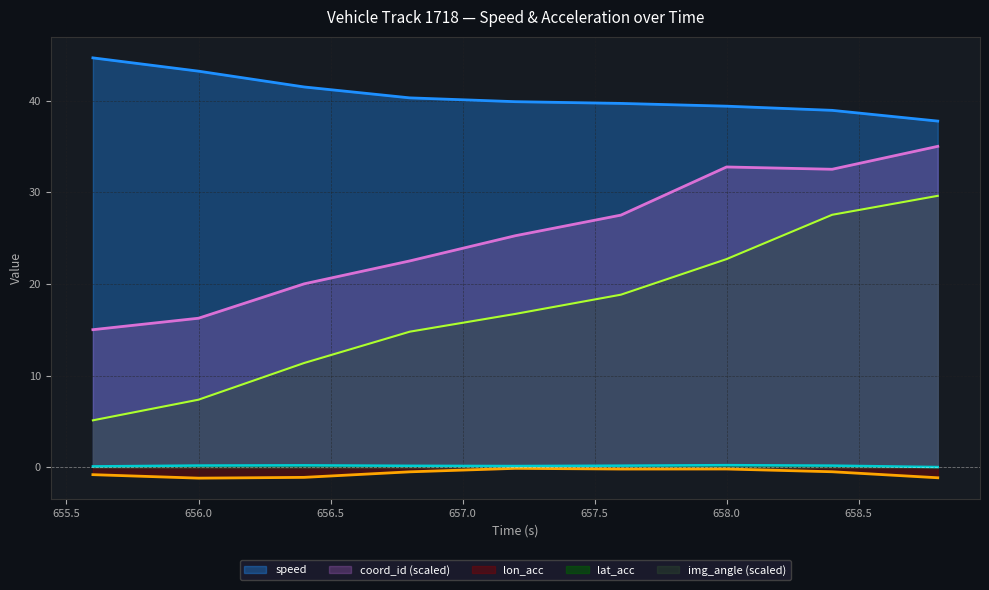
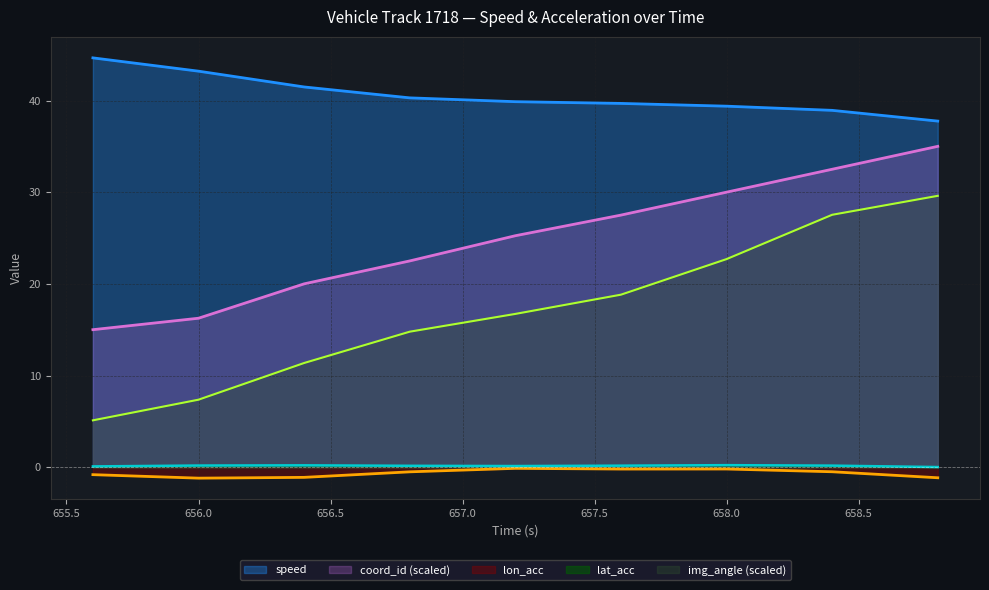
coord_id (scaled), 658.0: 33 -> 30
